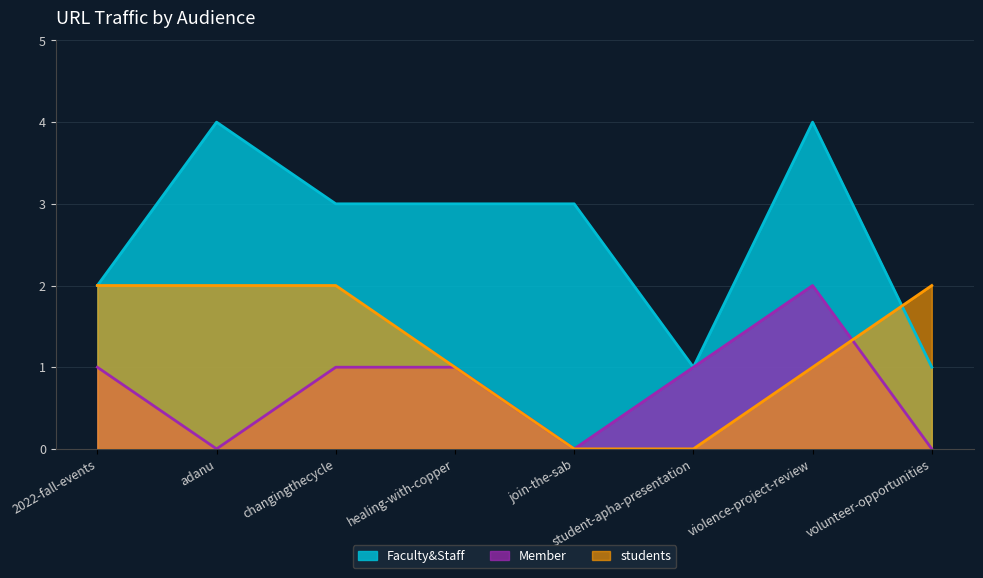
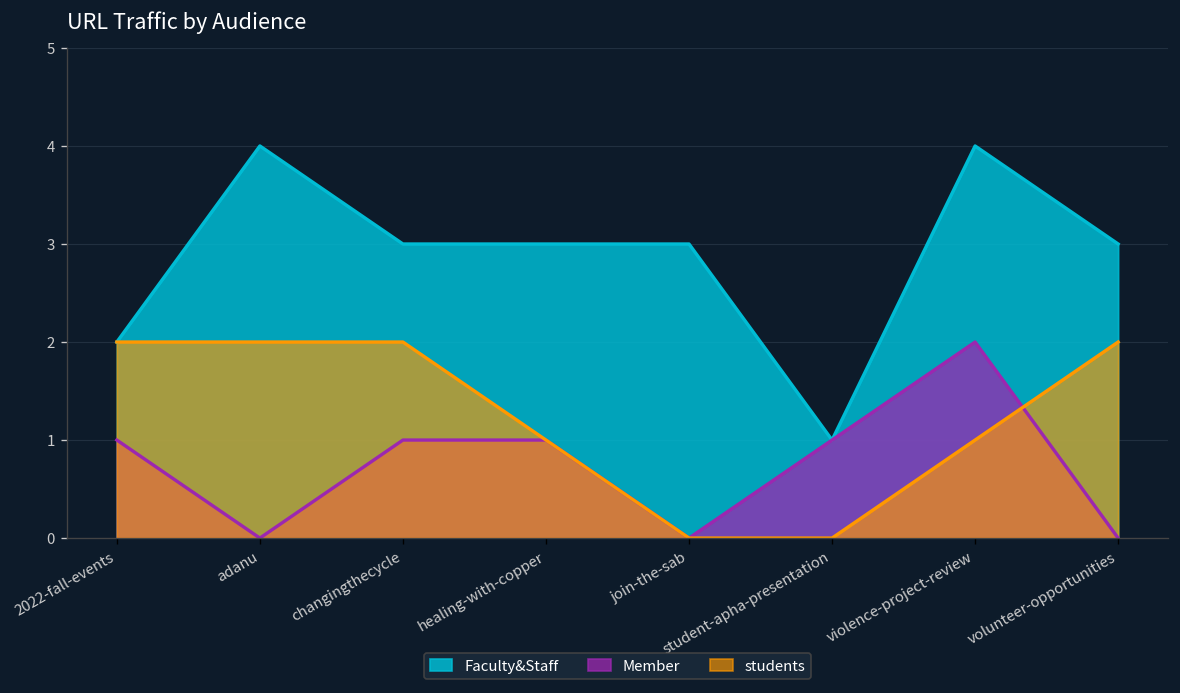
Faculty&Staff, volunteer-opportunities: 1 -> 3
